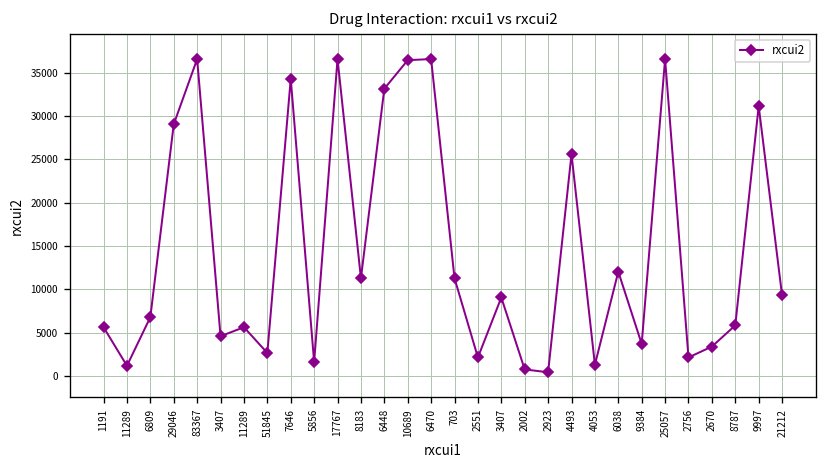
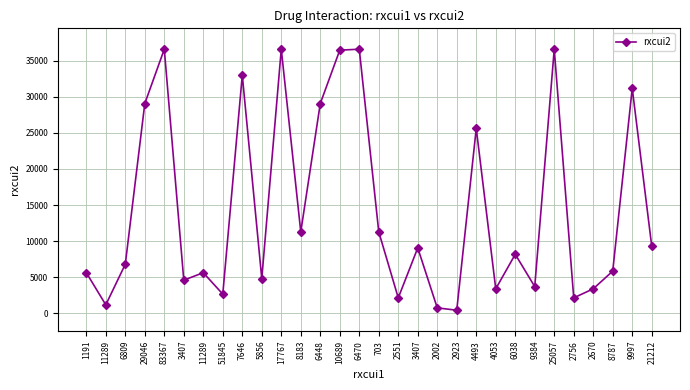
7646: 34000 -> 33000
5856: 2000 -> 5000
6448: 33000 -> 29000
4053: 1000 -> 3000
6038: 12000 -> 8000
